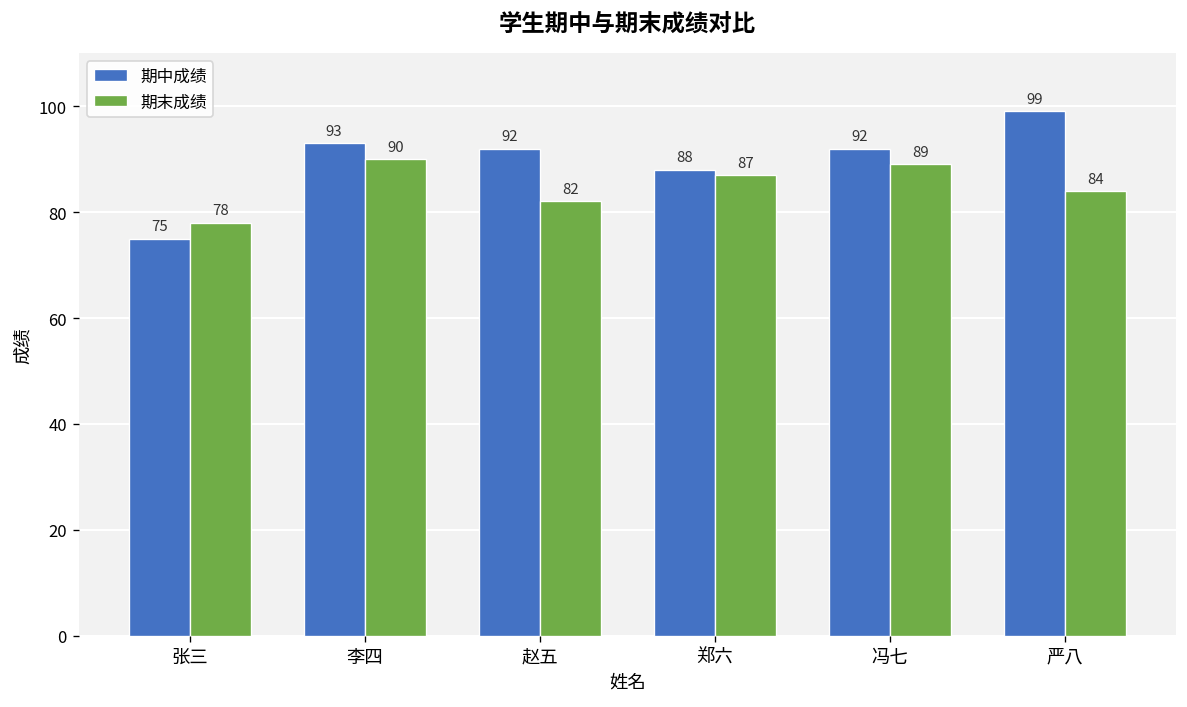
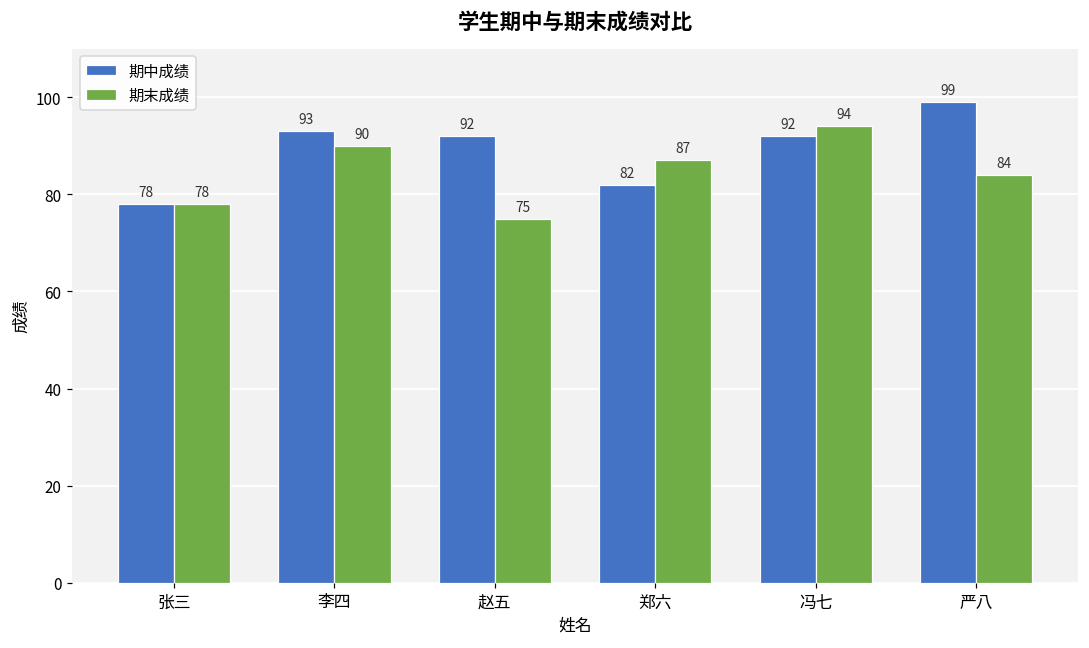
期中成绩, 张三: 75 -> 78
期末成绩, 赵五: 82 -> 75
期中成绩, 郑六: 88 -> 82
期末成绩, 冯七: 89 -> 94
